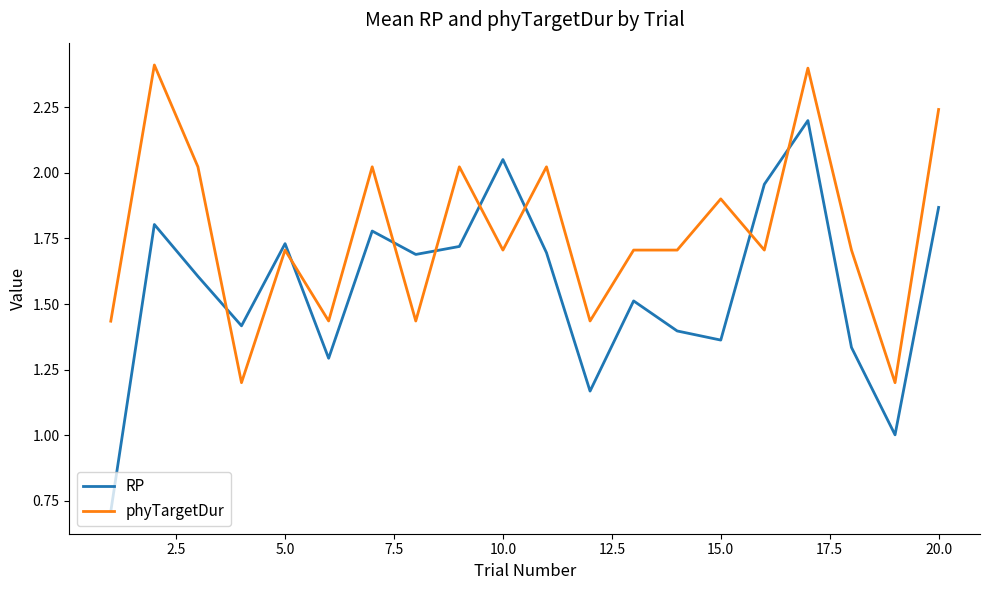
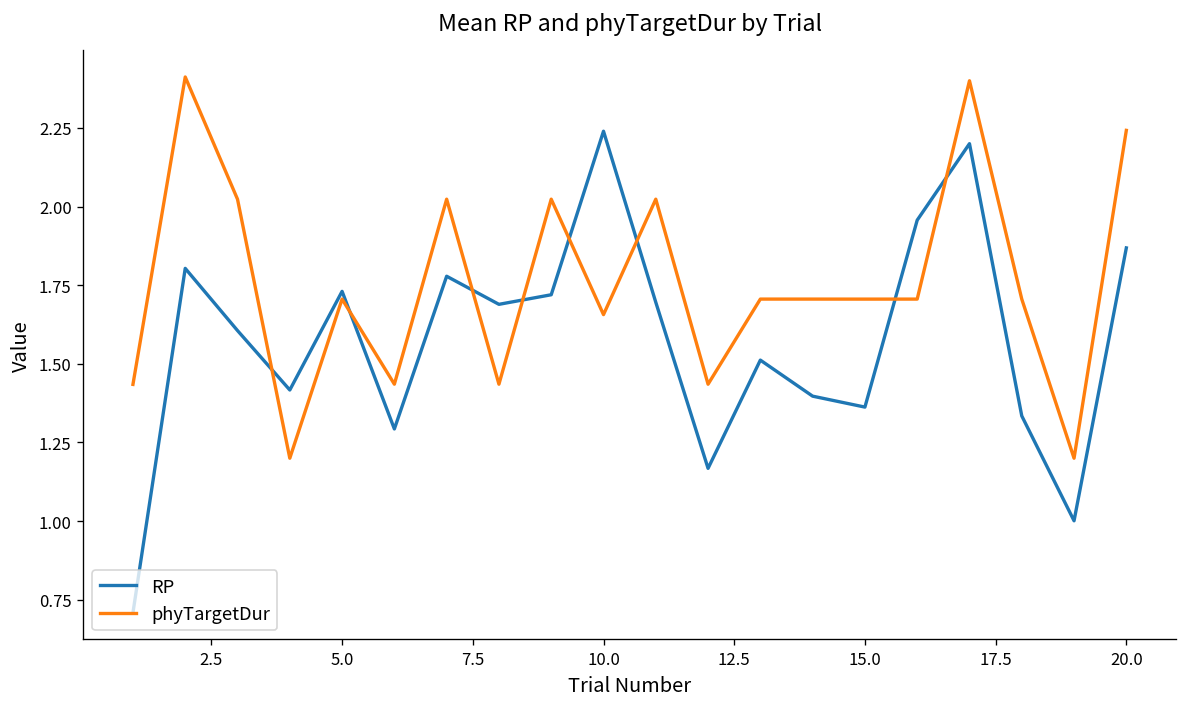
RP, 10.0: 2.05 -> 2.24
phyTargetDur, 10.0: 1.71 -> 1.66
phyTargetDur, 15.0: 1.90 -> 1.71
